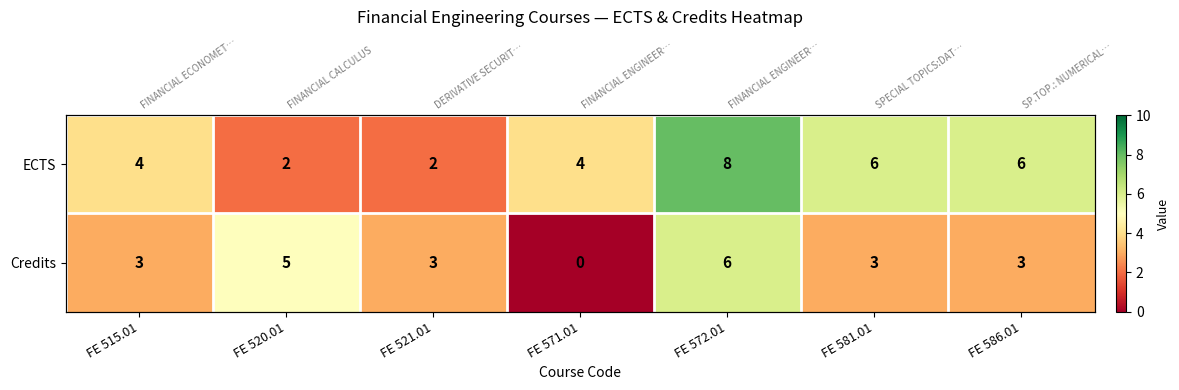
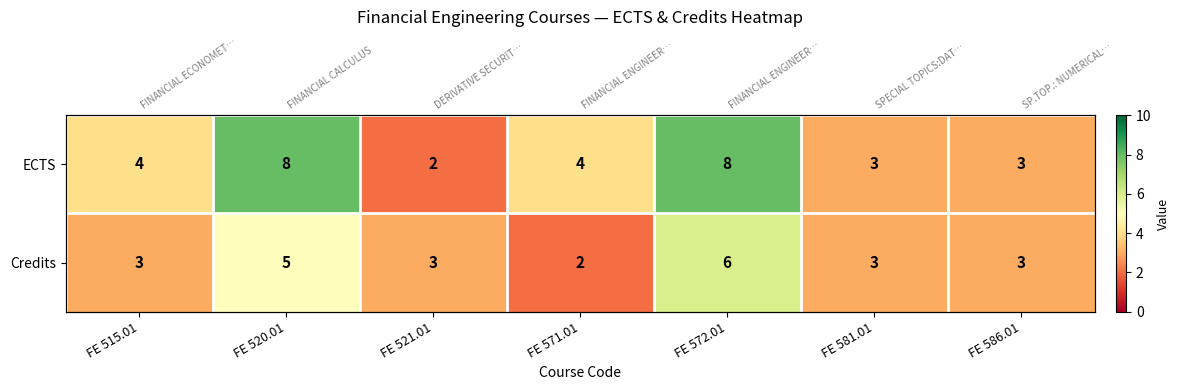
ECTS, FE 520.01: 2 -> 8
ECTS, FE 581.01: 6 -> 3
ECTS, FE 586.01: 6 -> 3
Credits, FE 571.01: 0 -> 2
